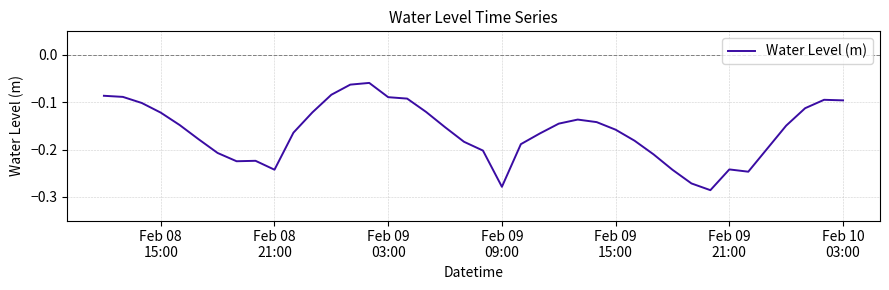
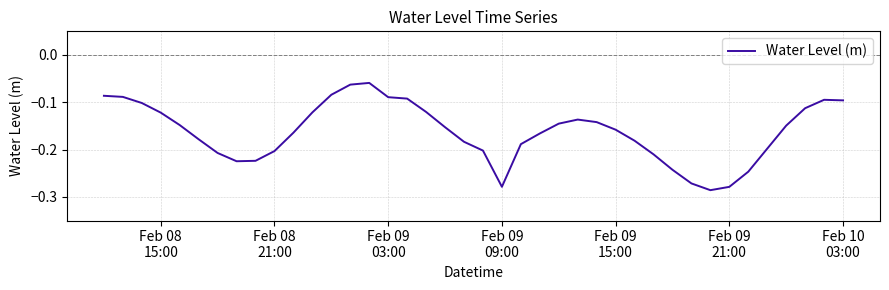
Feb 08 21:00: -0.24 -> -0.20
Feb 09 21:00: -0.24 -> -0.28
